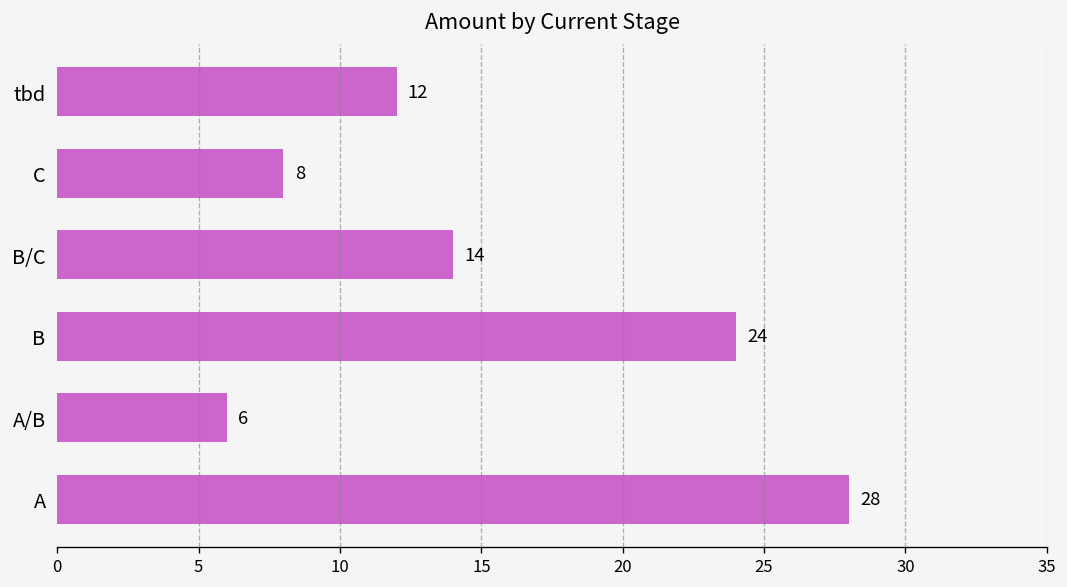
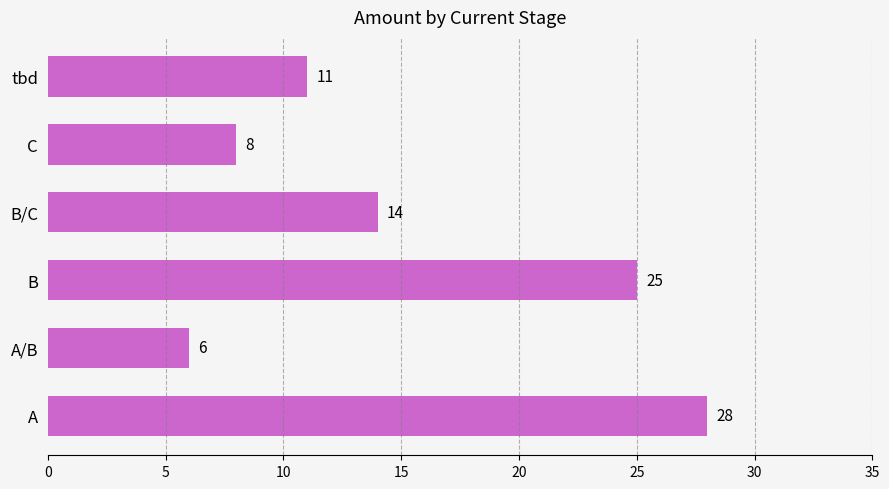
tbd: 12 -> 11
B: 24 -> 25
